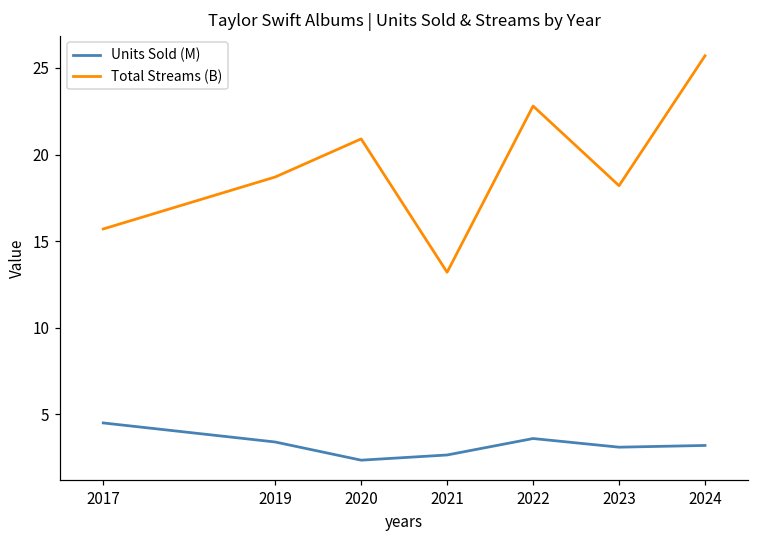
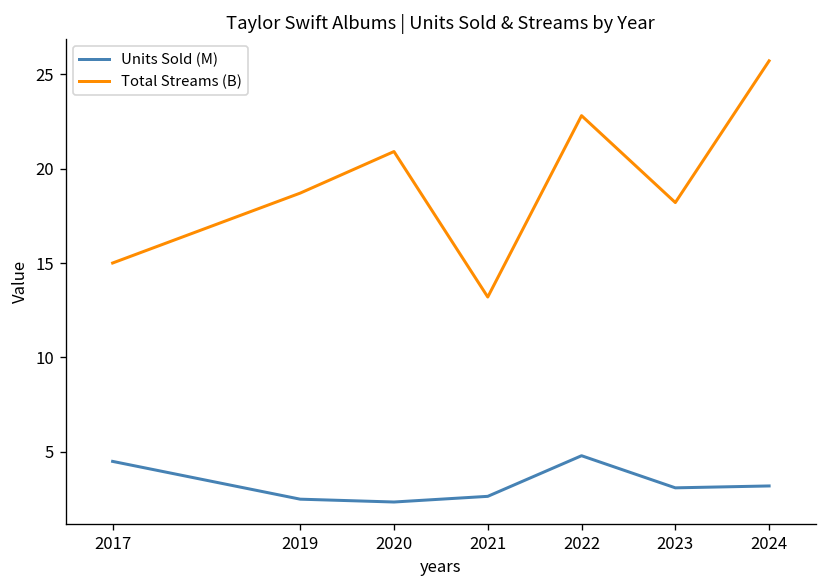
Total Streams (B), 2017: 15.7 -> 15.0
Units Sold (M), 2019: 3.4 -> 2.5
Units Sold (M), 2022: 3.6 -> 4.8
